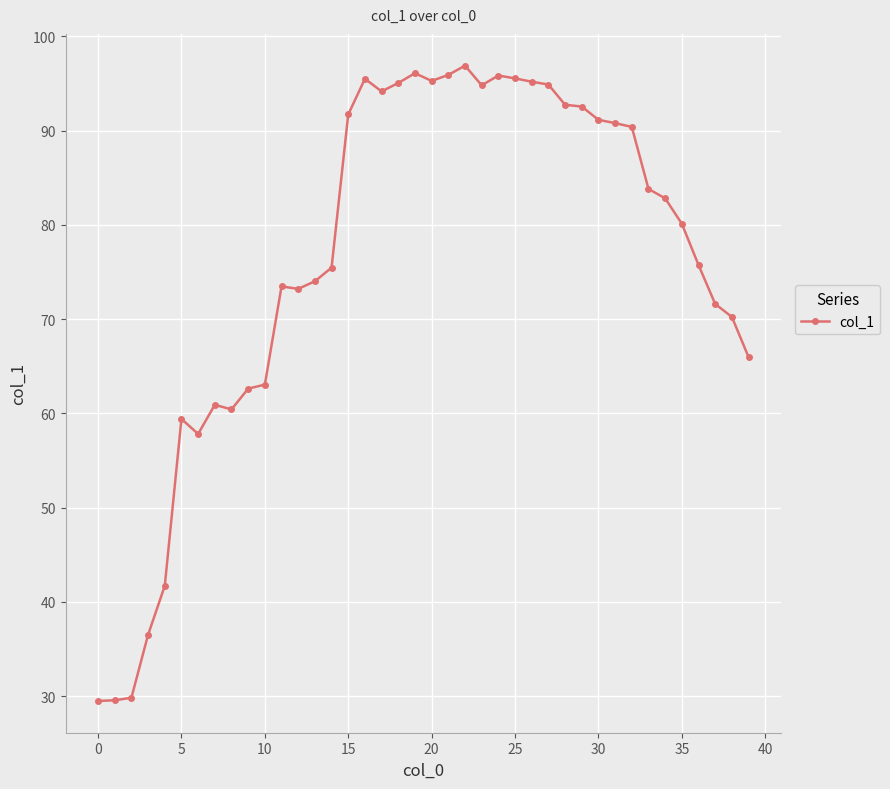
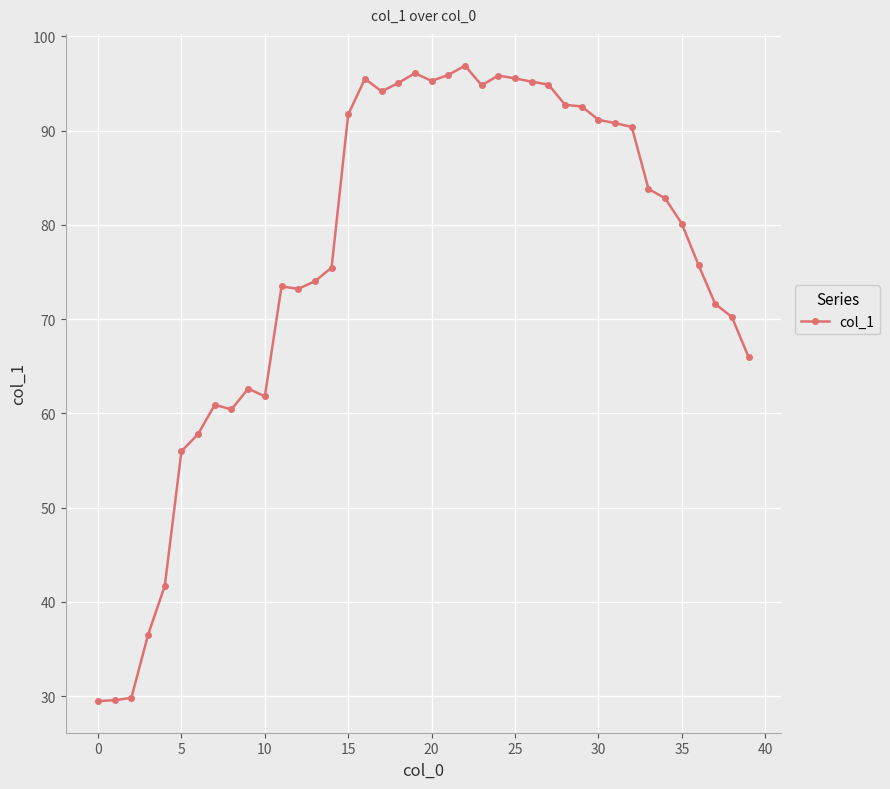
5: 59 -> 56
10: 63 -> 62
